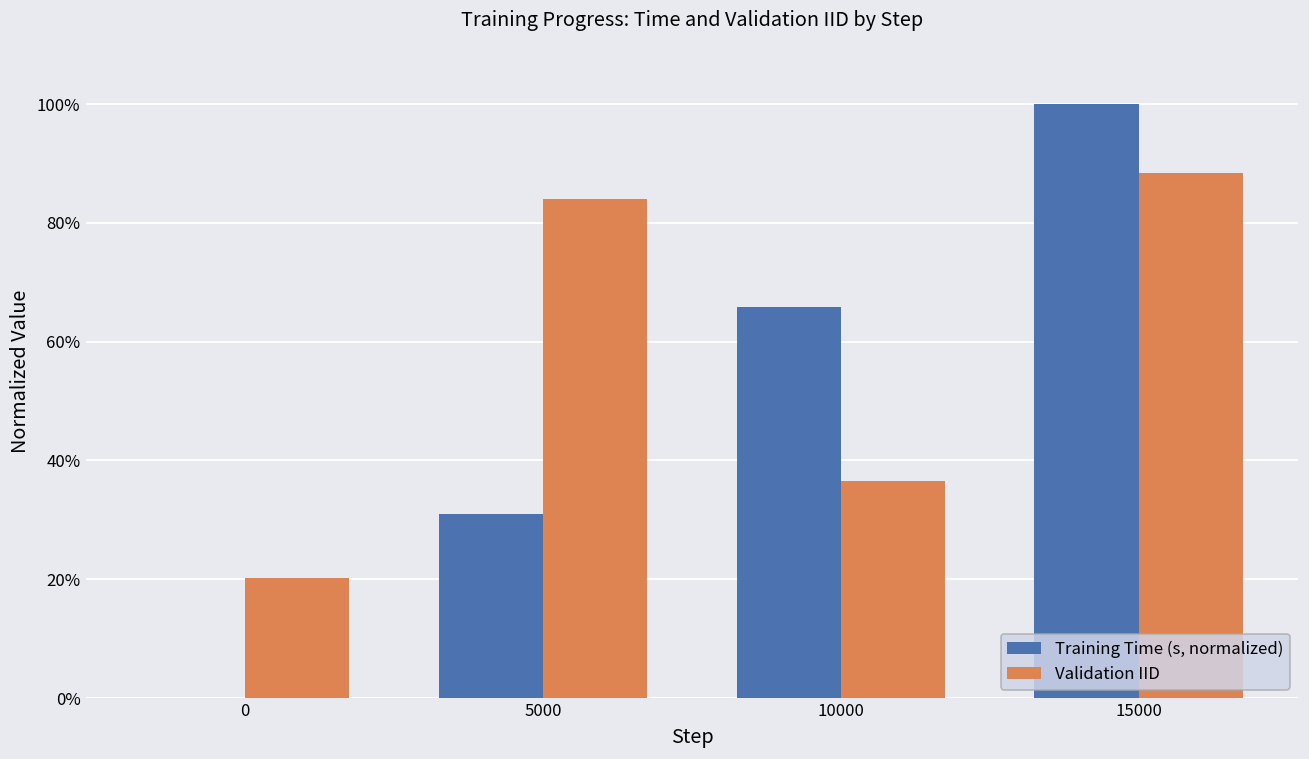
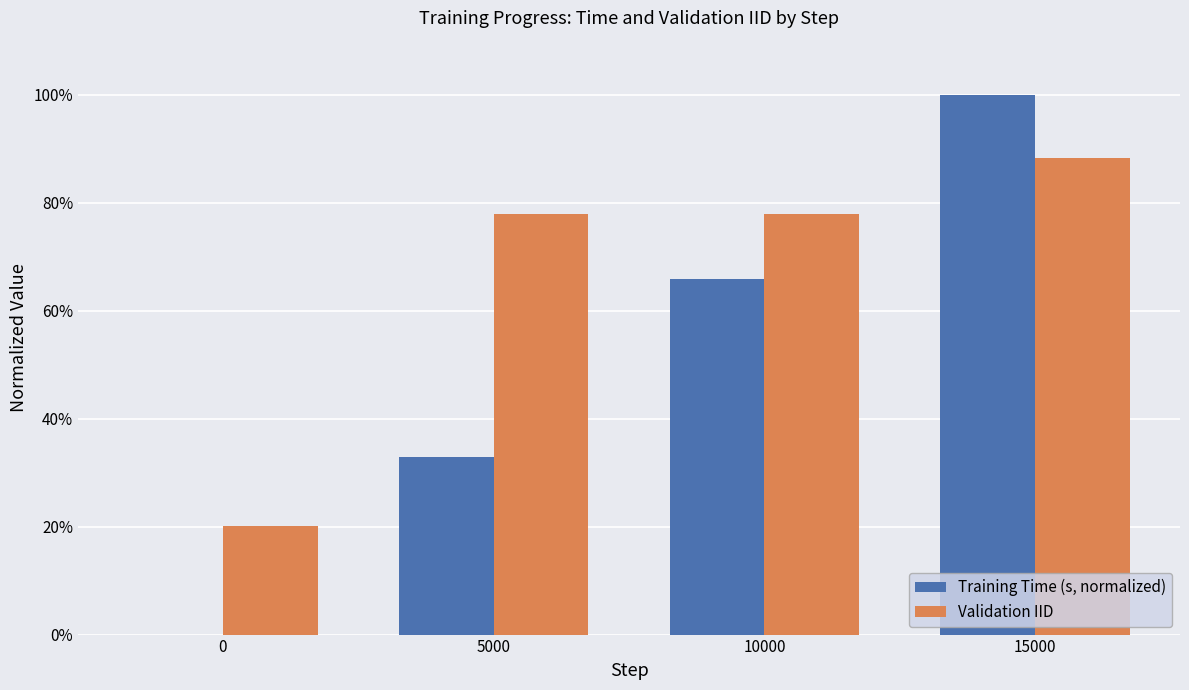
Training Time (s, normalized), 5000: 31% -> 33%
Validation IID, 5000: 84% -> 78%
Validation IID, 10000: 37% -> 78%
